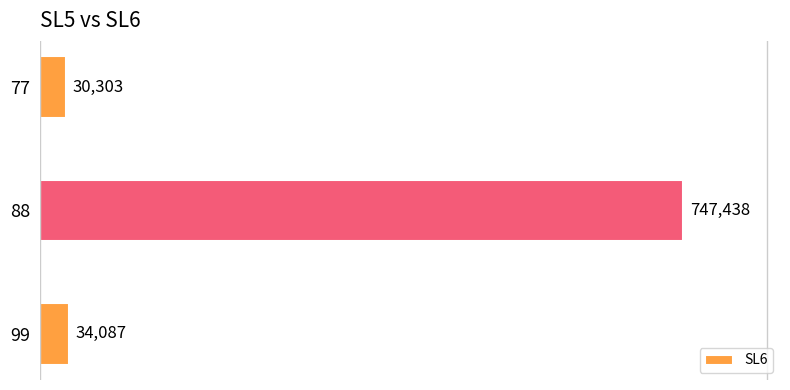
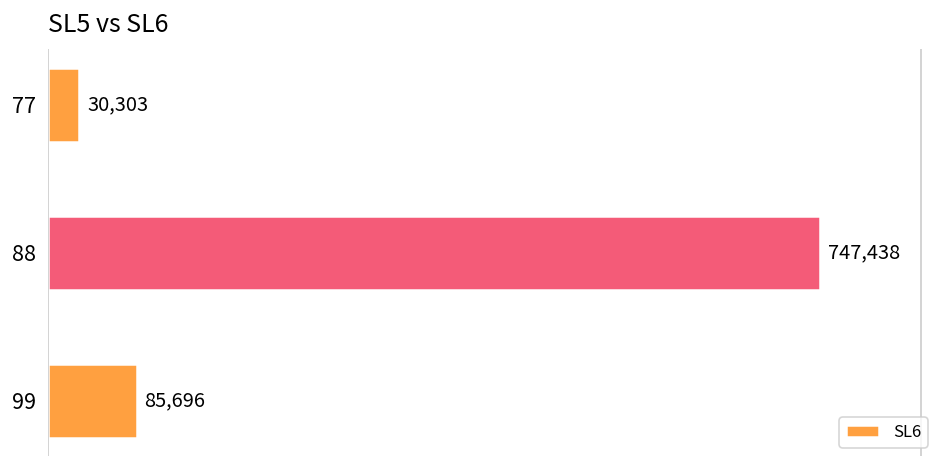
99: 34,087 -> 85,696
